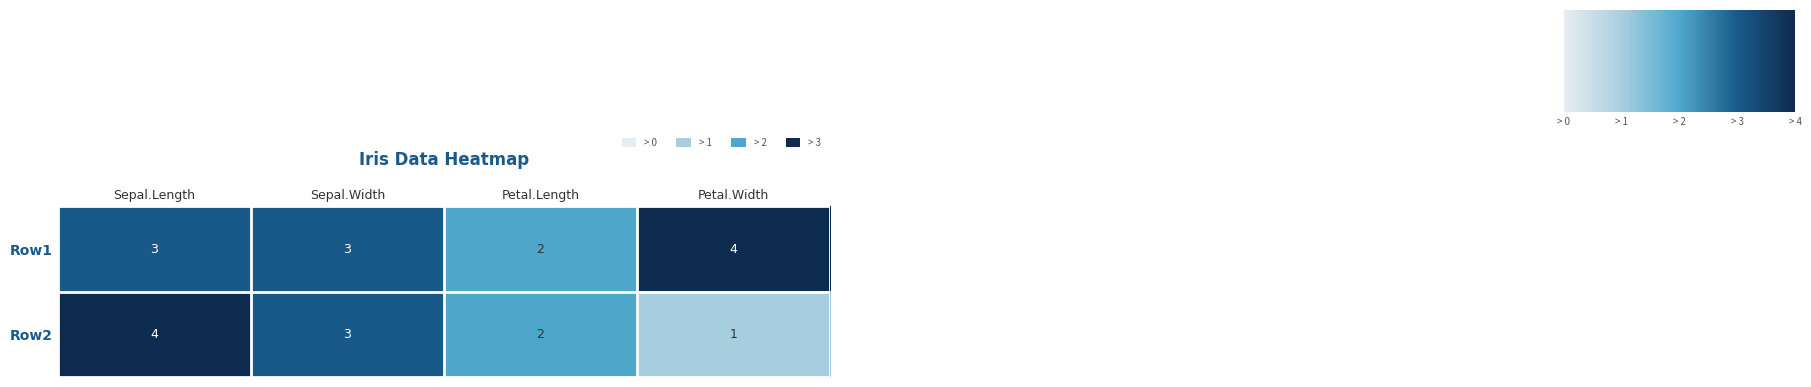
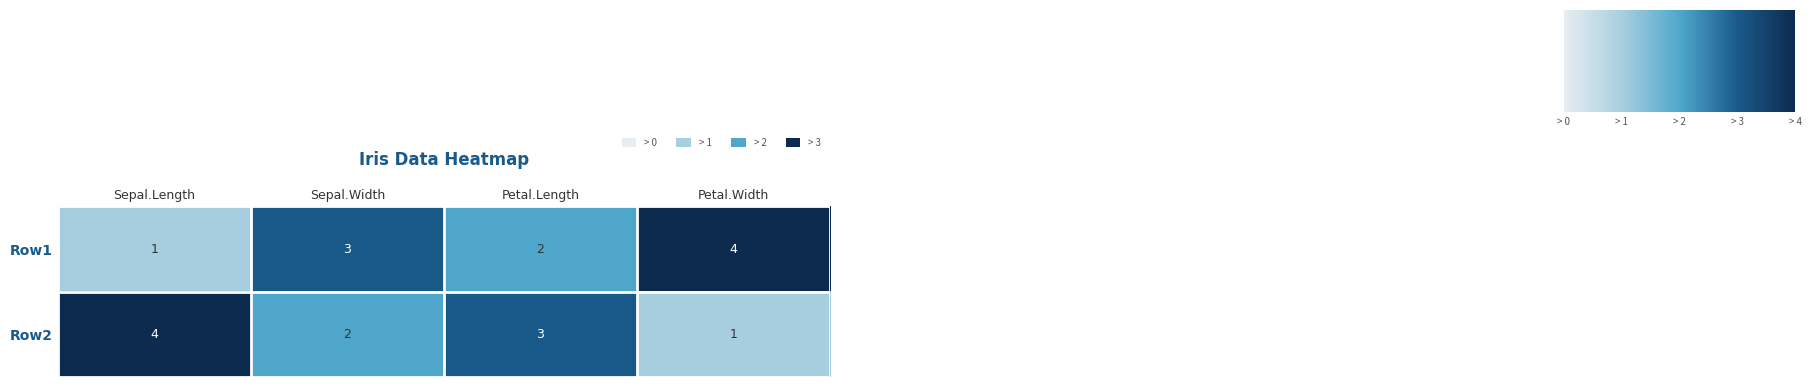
Row1, Sepal.Length: 3 -> 1
Row2, Sepal.Width: 3 -> 2
Row2, Petal.Length: 2 -> 3
